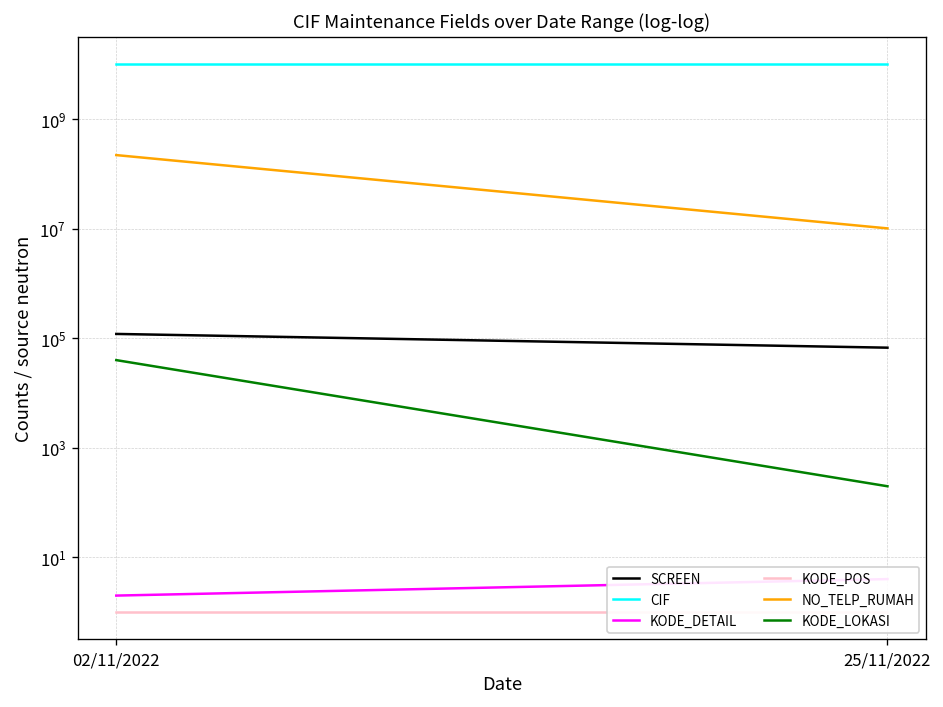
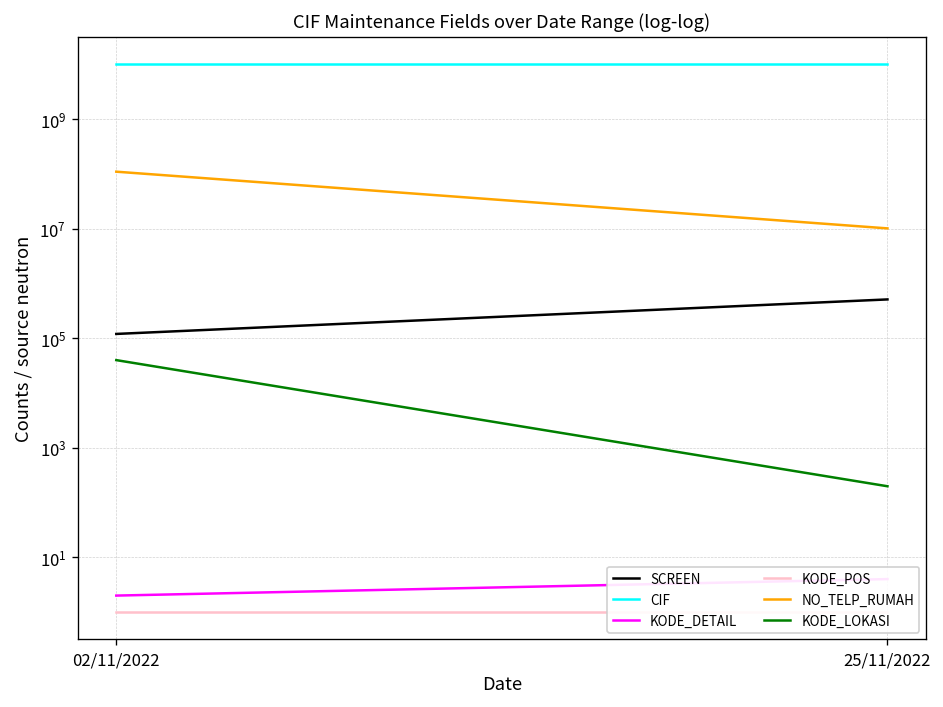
NO_TELP_RUMAH, 02/11/2022: 200000000 -> 110000000
SCREEN, 25/11/2022: 70000 -> 500000
